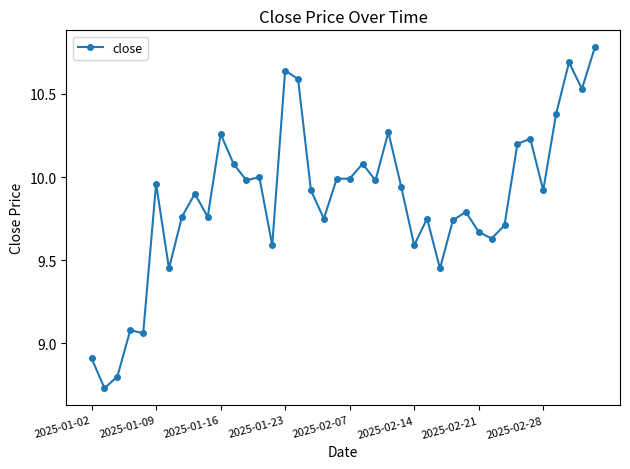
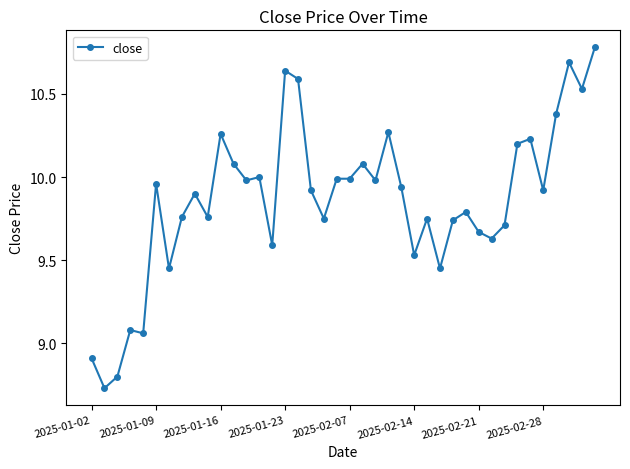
2025-02-14: 9.59 -> 9.53
